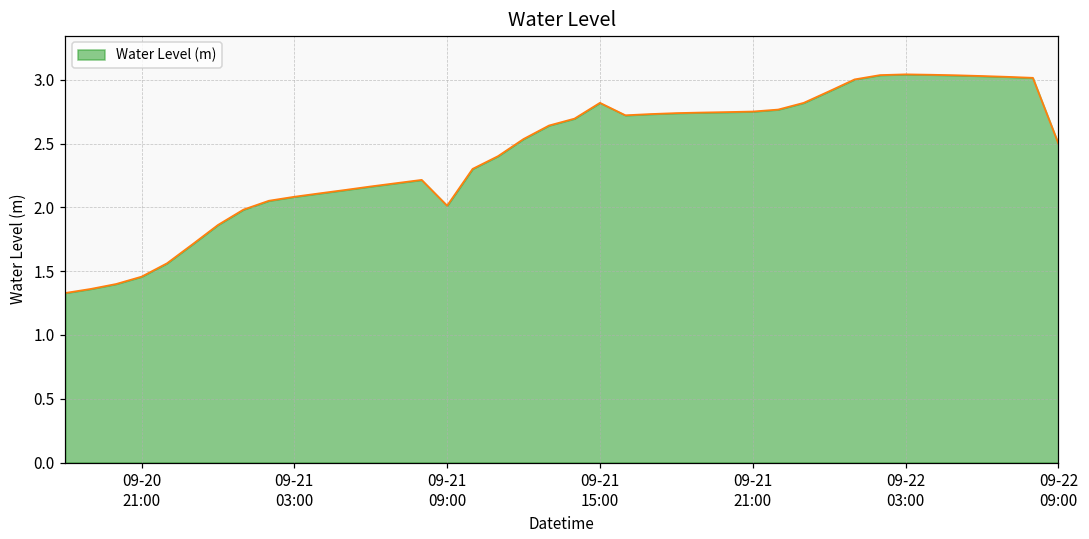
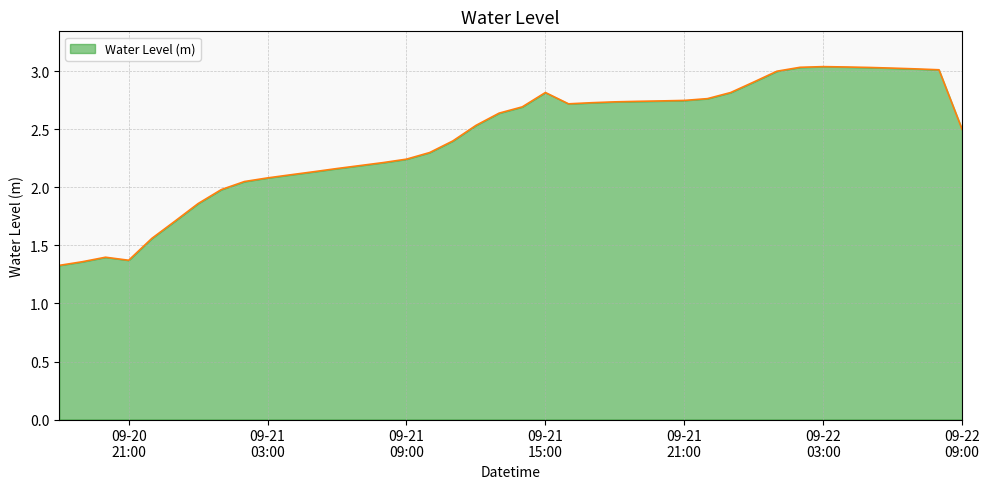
09-20 21:00: 1.46 -> 1.37
09-21 09:00: 2.01 -> 2.24
